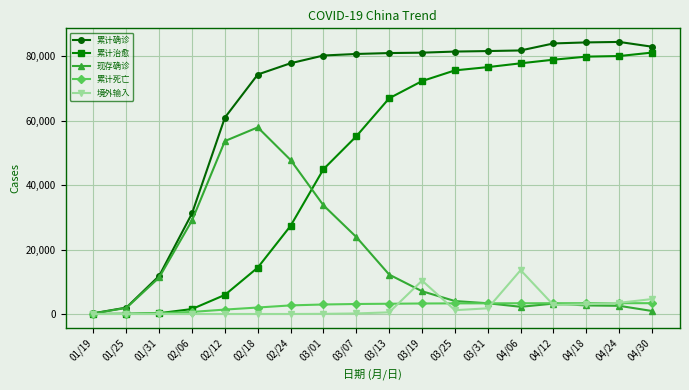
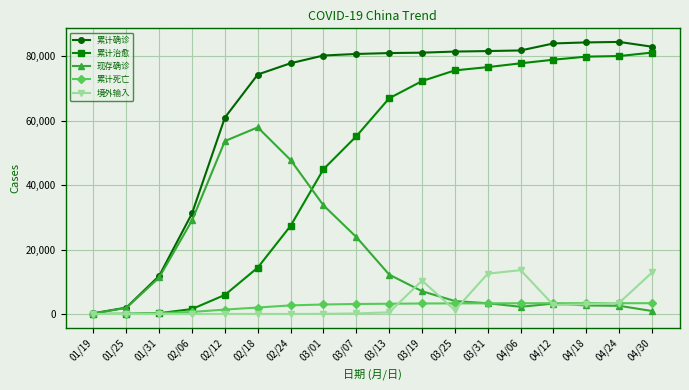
境外输入, 03/31: 2,000 -> 13,000
境外输入, 04/30: 5,000 -> 13,000
